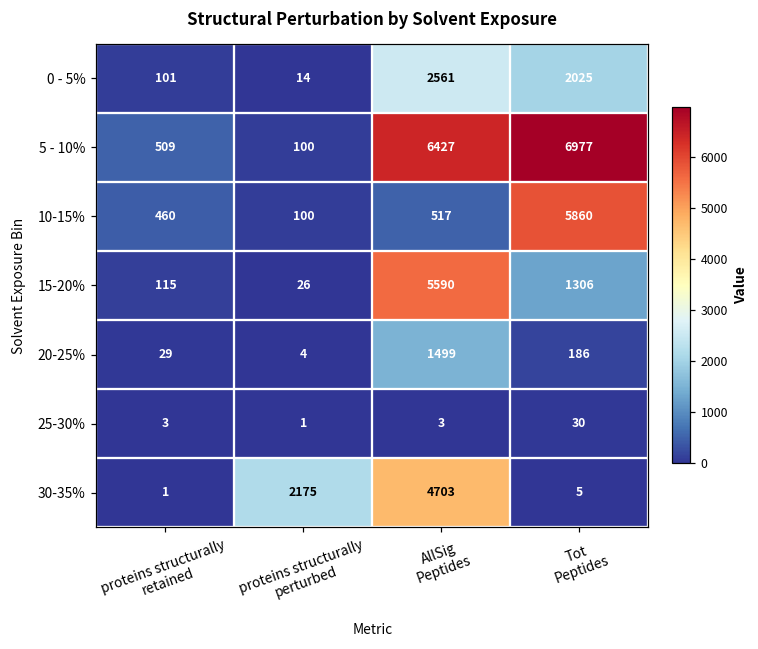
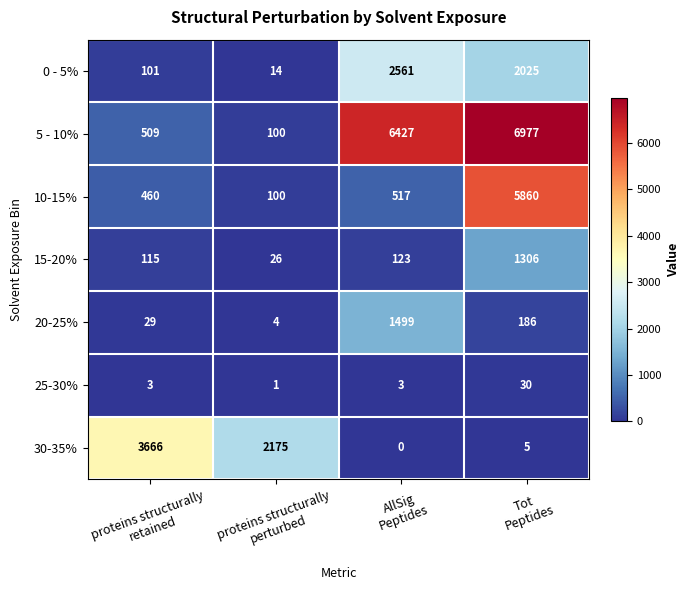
15-20%, AllSig Peptides: 5590 -> 123
30-35%, proteins structurally retained: 1 -> 3666
30-35%, AllSig Peptides: 4703 -> 0
